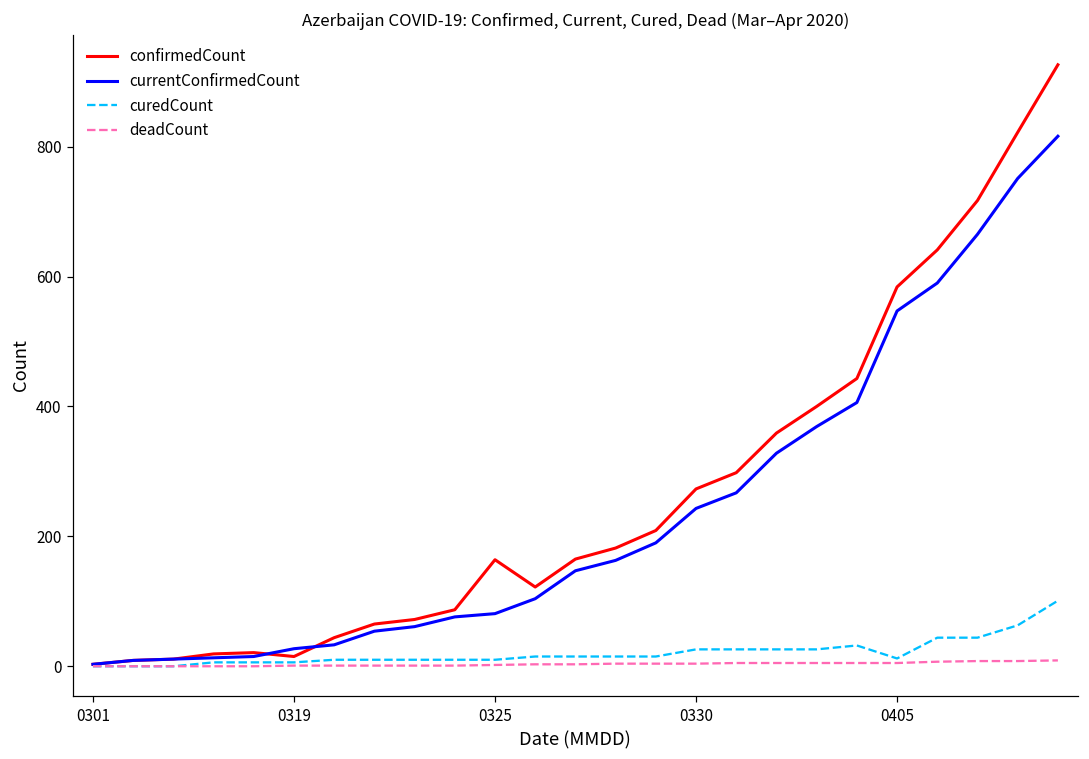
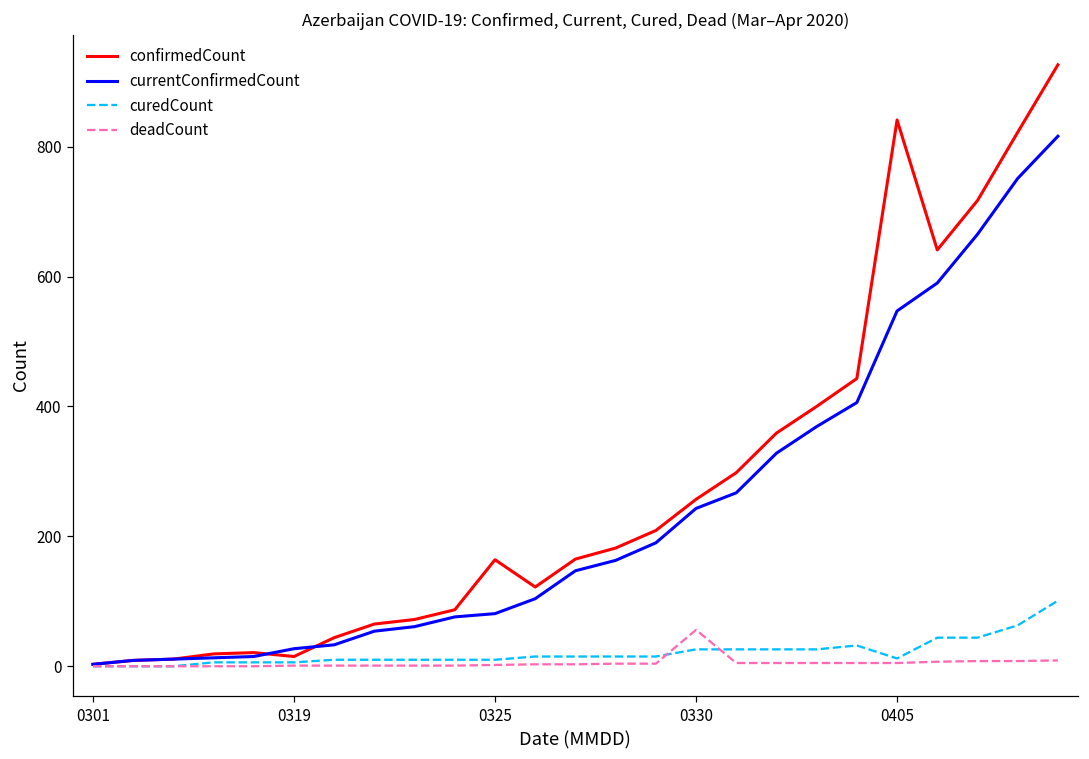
confirmedCount, 0330: 270 -> 260
deadCount, 0330: 0 -> 60
confirmedCount, 0405: 580 -> 840
